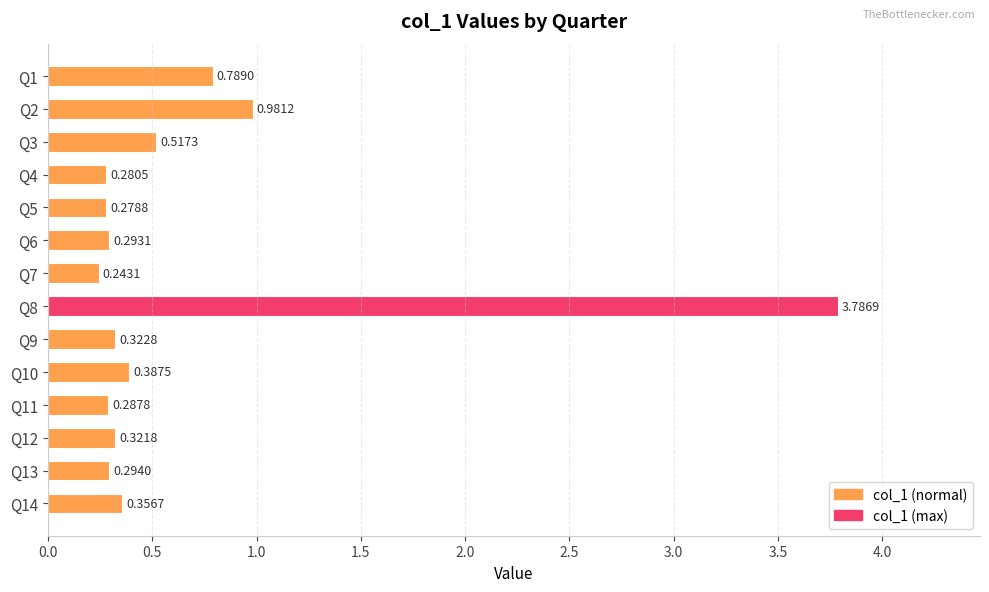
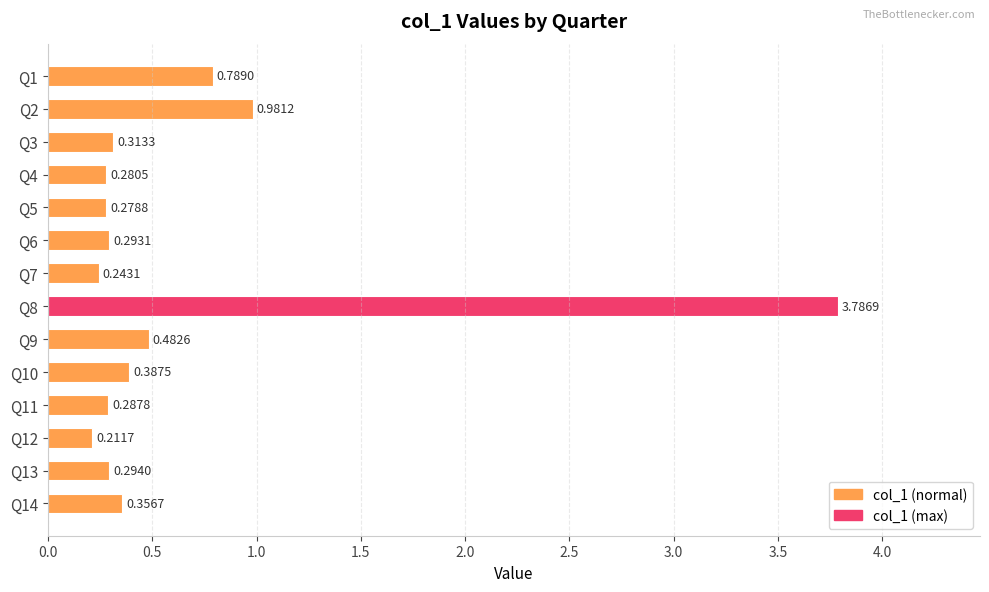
Q3: 0.5173 -> 0.3133
Q9: 0.3228 -> 0.4826
Q12: 0.3218 -> 0.2117
